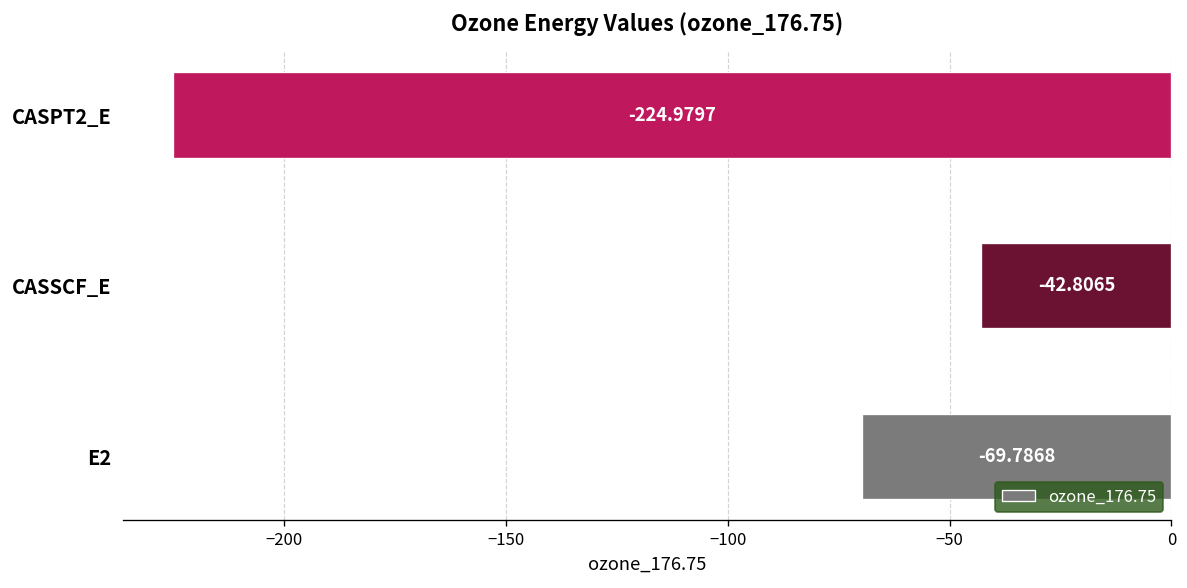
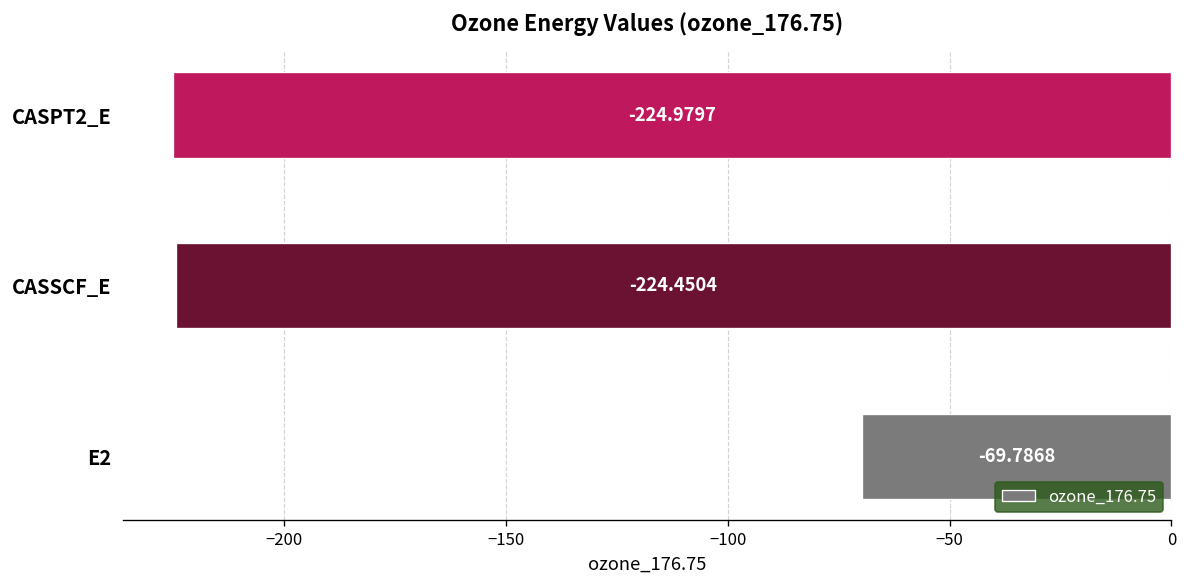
CASSCF_E: -42.8065 -> -224.4504
